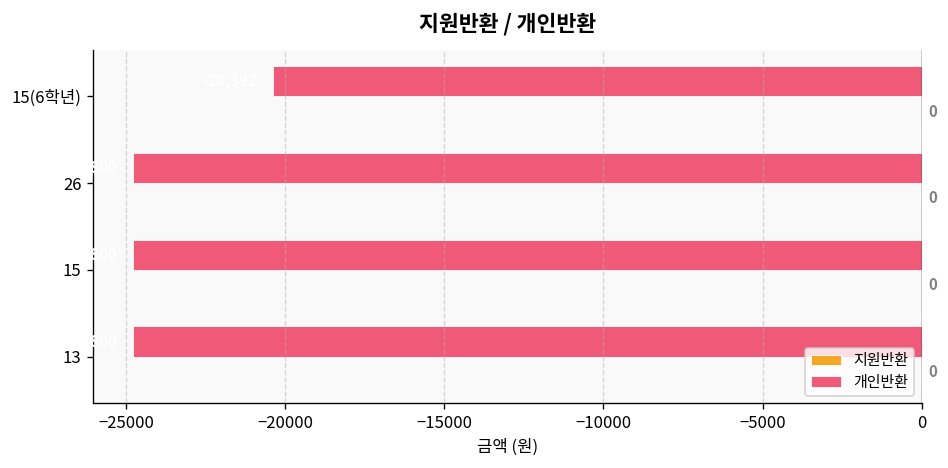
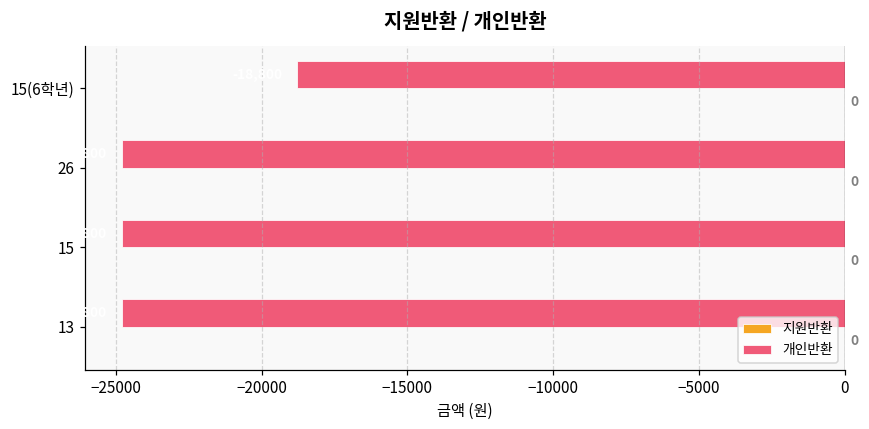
개인반환, 15(6학년): -20400 -> -18800
